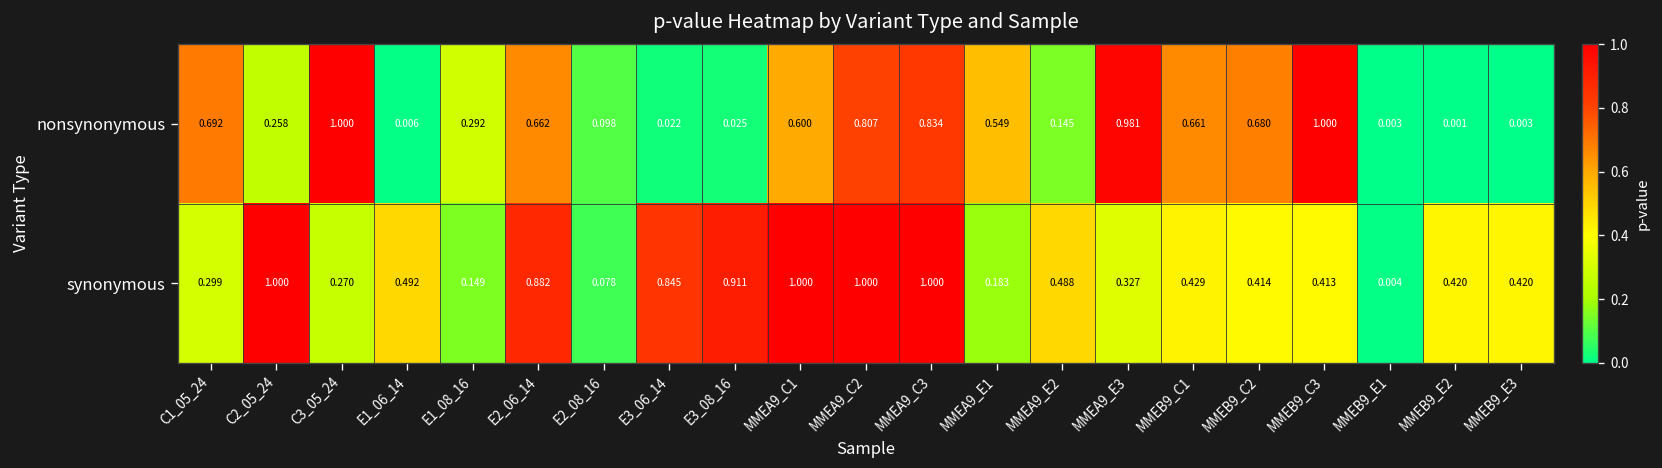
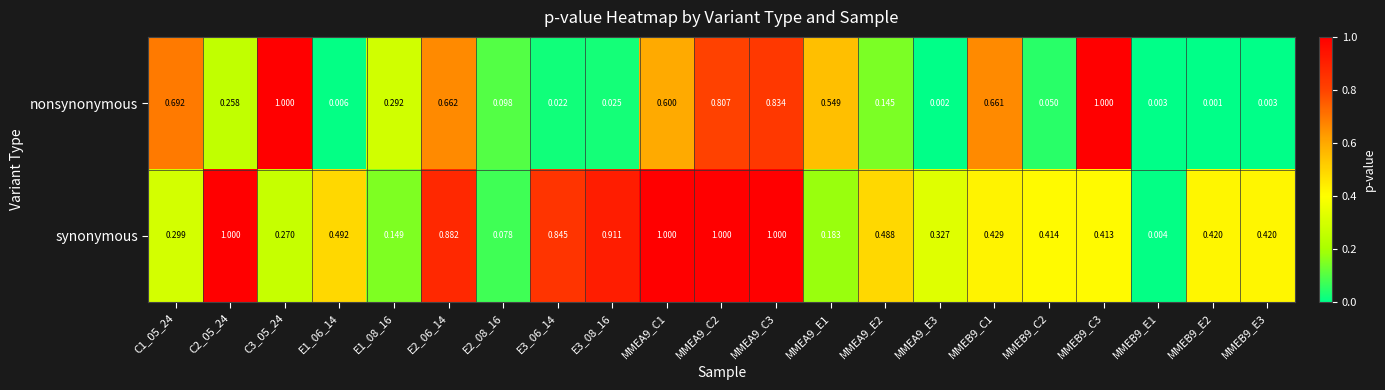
nonsynonymous, MMEA9_E3: 0.981 -> 0.002
nonsynonymous, MMEB9_C2: 0.680 -> 0.050
